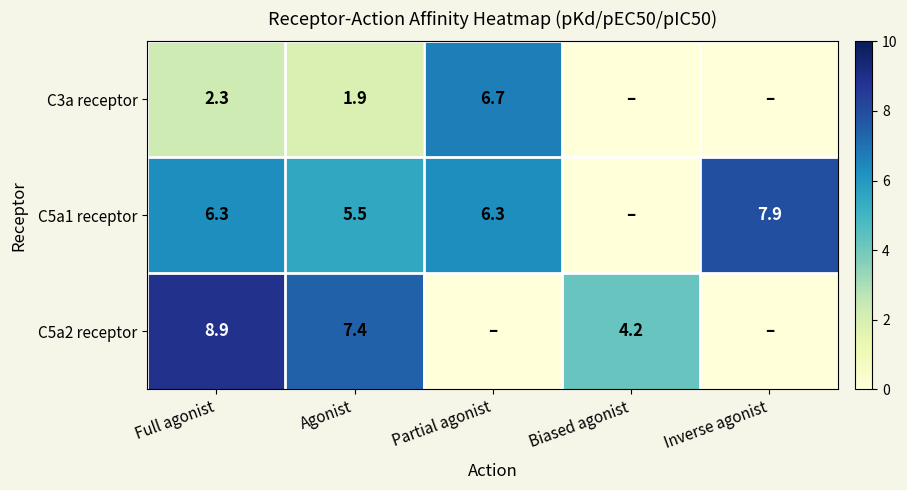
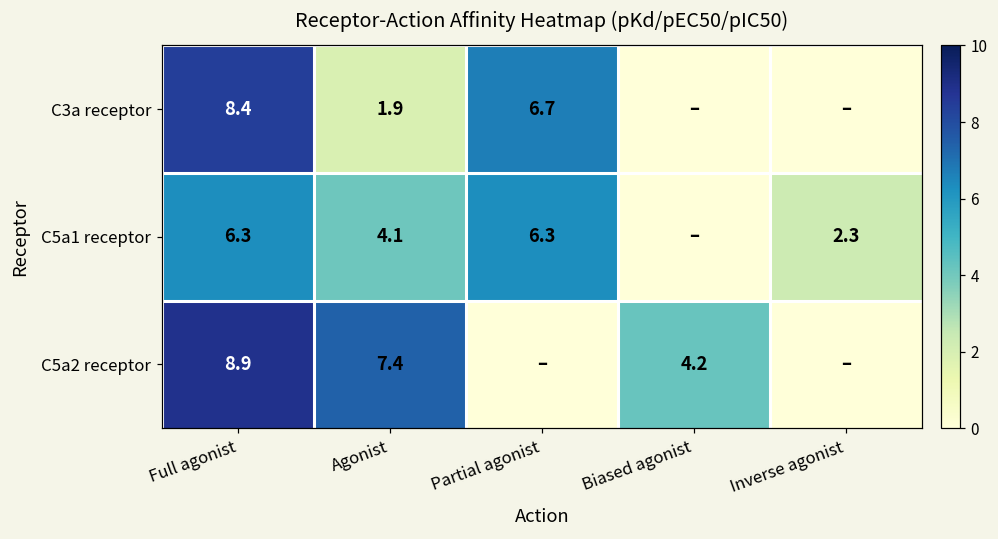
C3a receptor, Full agonist: 2.3 -> 8.4
C5a1 receptor, Agonist: 5.5 -> 4.1
C5a1 receptor, Inverse agonist: 7.9 -> 2.3
